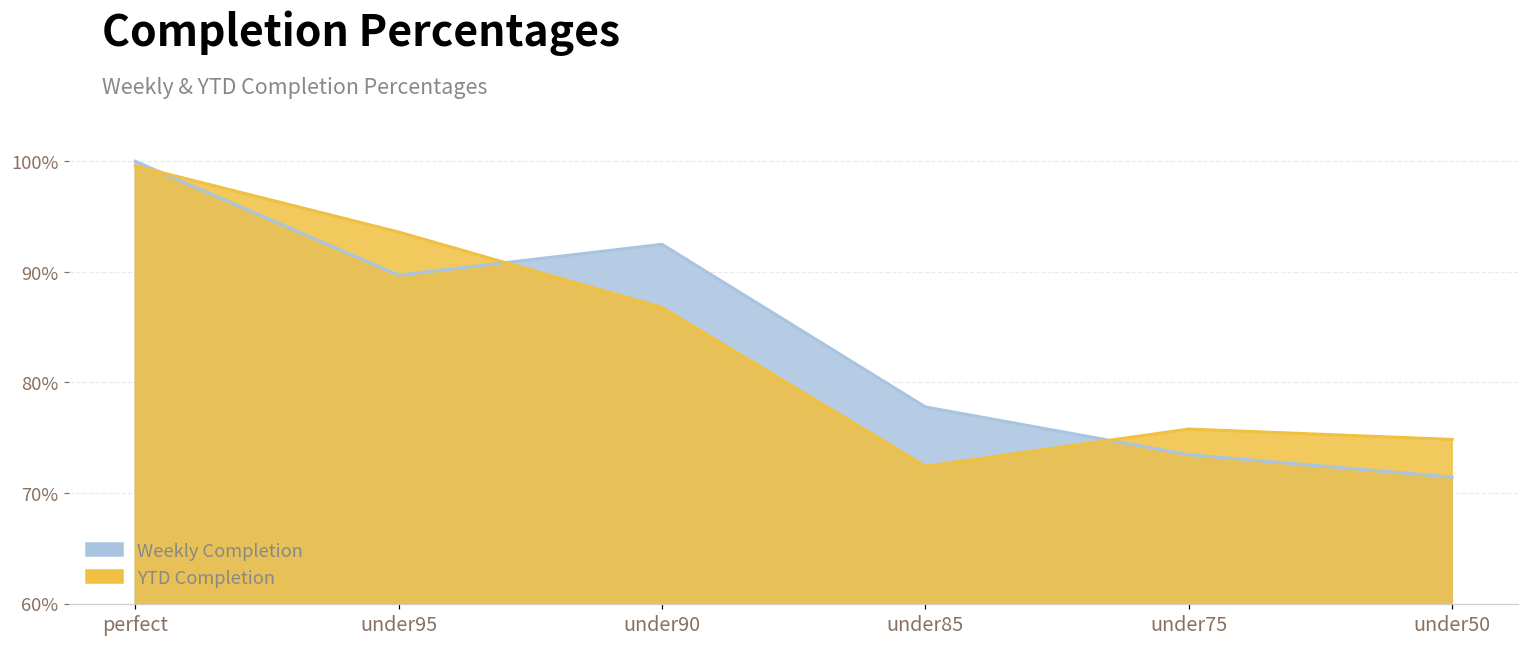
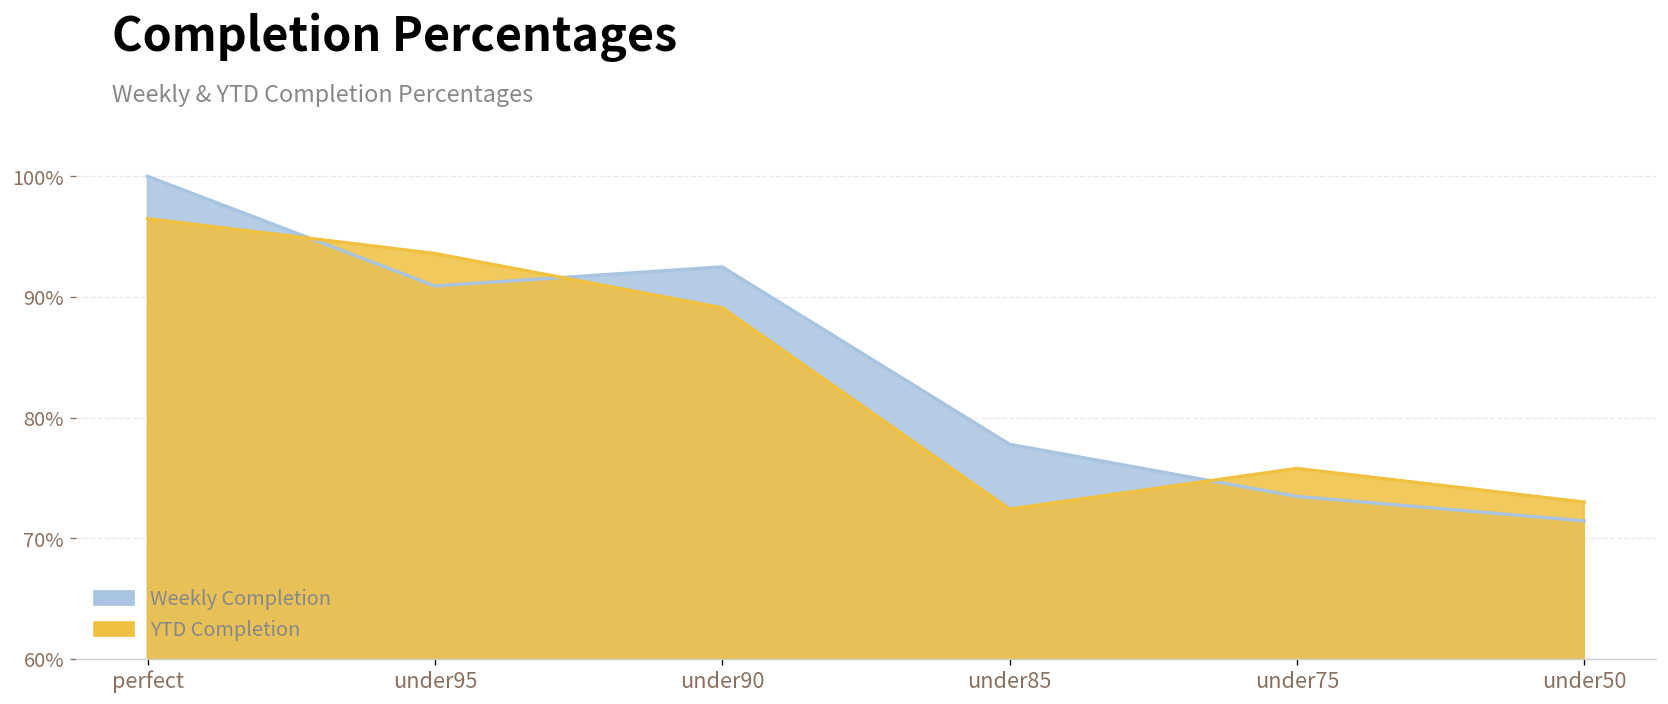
YTD Completion, perfect: 99.6% -> 96.5%
Weekly Completion, under95: 89.7% -> 90.9%
YTD Completion, under90: 86.8% -> 89.1%
YTD Completion, under50: 74.8% -> 73.0%
